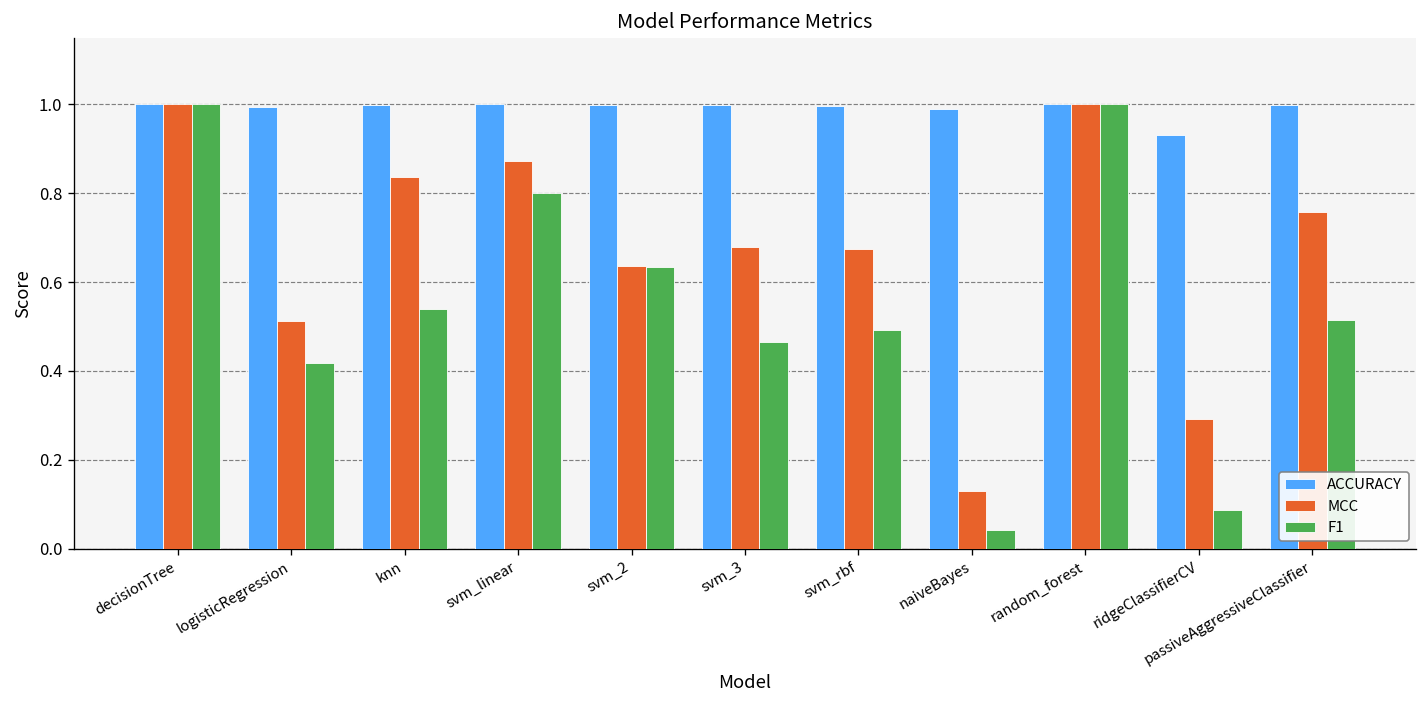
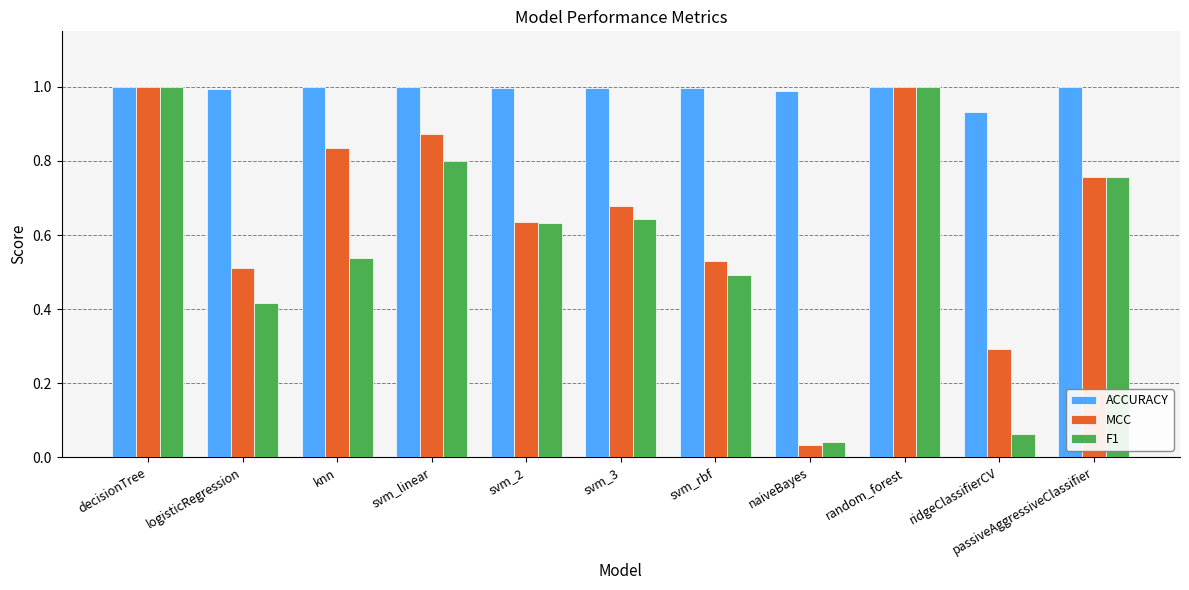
F1, svm_3: 0.47 -> 0.64
MCC, svm_rbf: 0.67 -> 0.53
MCC, naiveBayes: 0.13 -> 0.03
F1, ridgeClassifierCV: 0.09 -> 0.06
F1, passiveAggressiveClassifier: 0.51 -> 0.76
